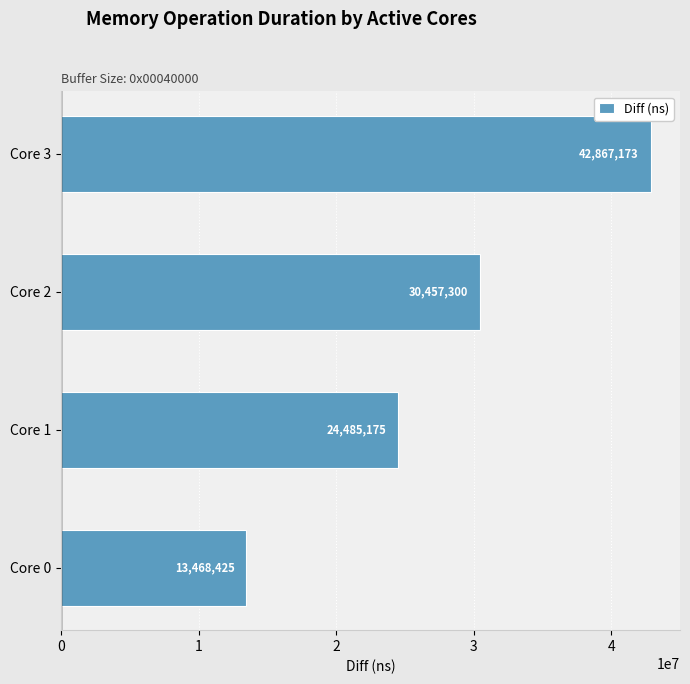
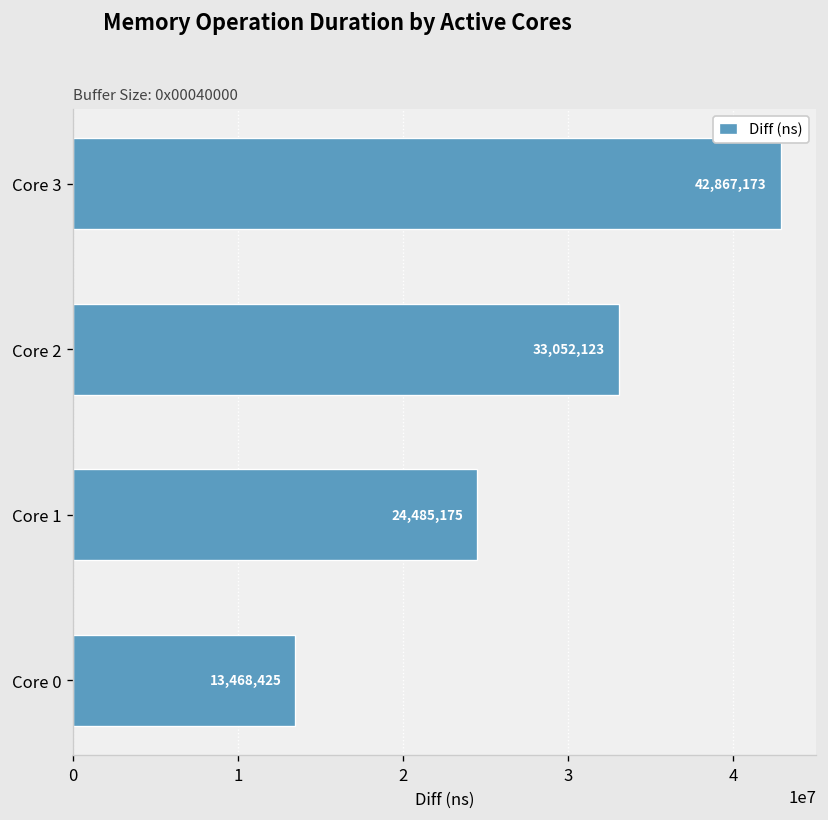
Core 2: 30,457,300 -> 33,052,123
